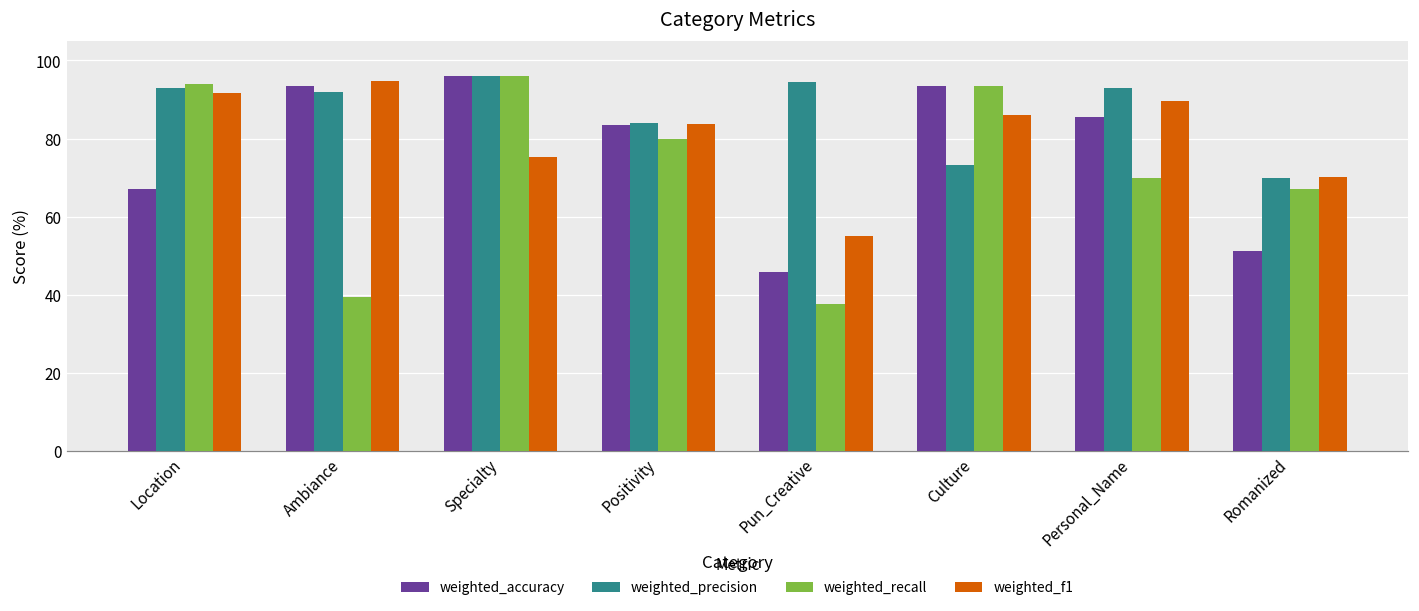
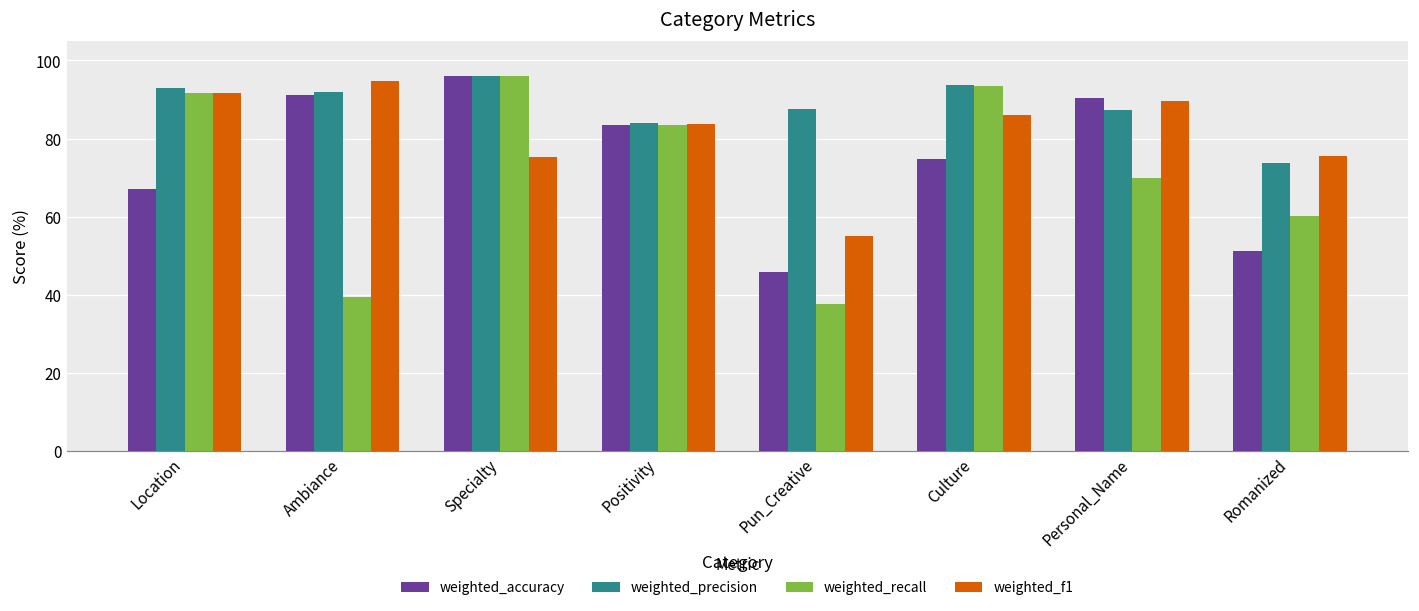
weighted_recall, Location: 94 -> 92
weighted_accuracy, Ambiance: 94 -> 91
weighted_recall, Positivity: 80 -> 84
weighted_precision, Pun_Creative: 94 -> 88
weighted_accuracy, Culture: 94 -> 75
weighted_precision, Culture: 73 -> 94
weighted_accuracy, Personal_Name: 86 -> 90
weighted_precision, Personal_Name: 93 -> 87
weighted_precision, Romanized: 70 -> 74
weighted_recall, Romanized: 67 -> 60
weighted_f1, Romanized: 70 -> 75
